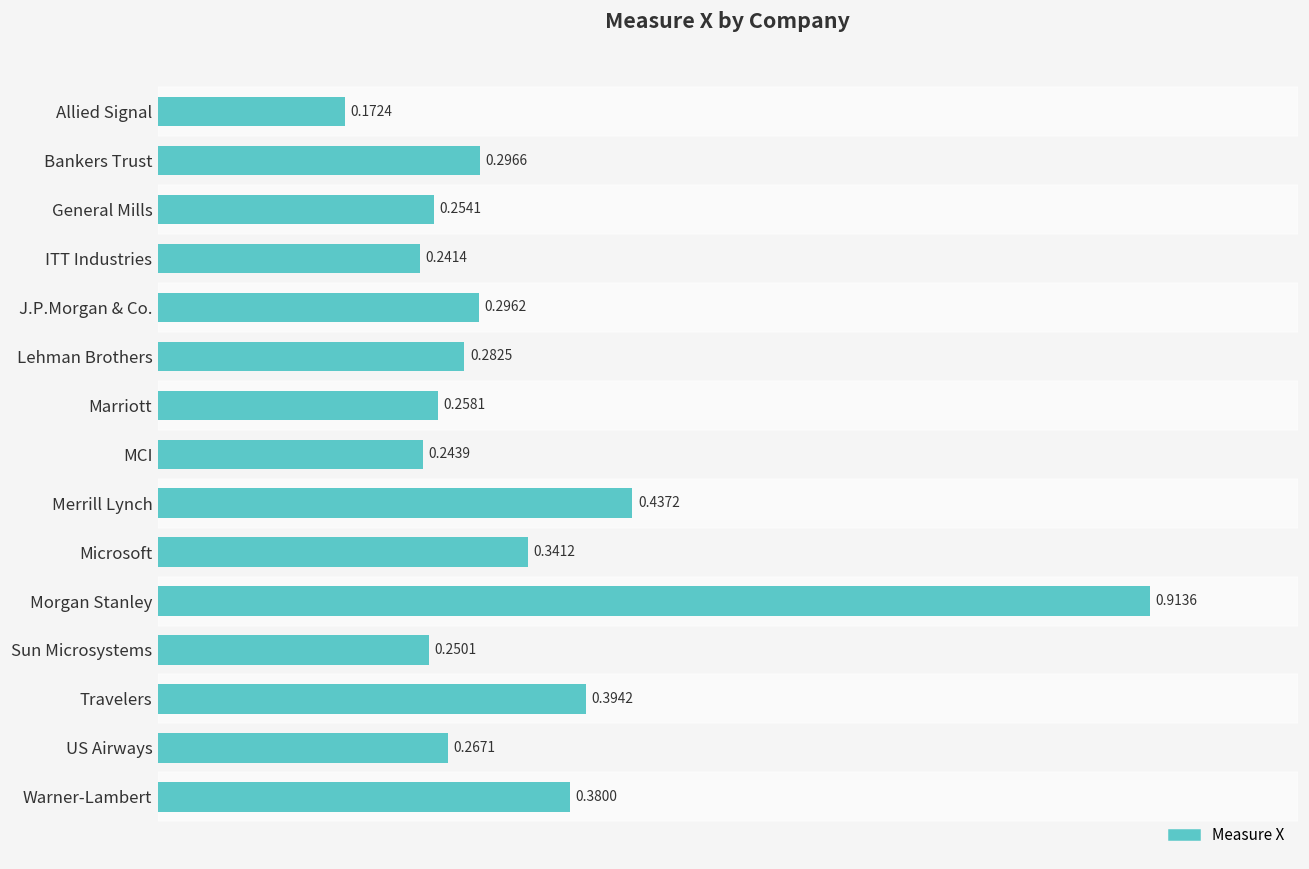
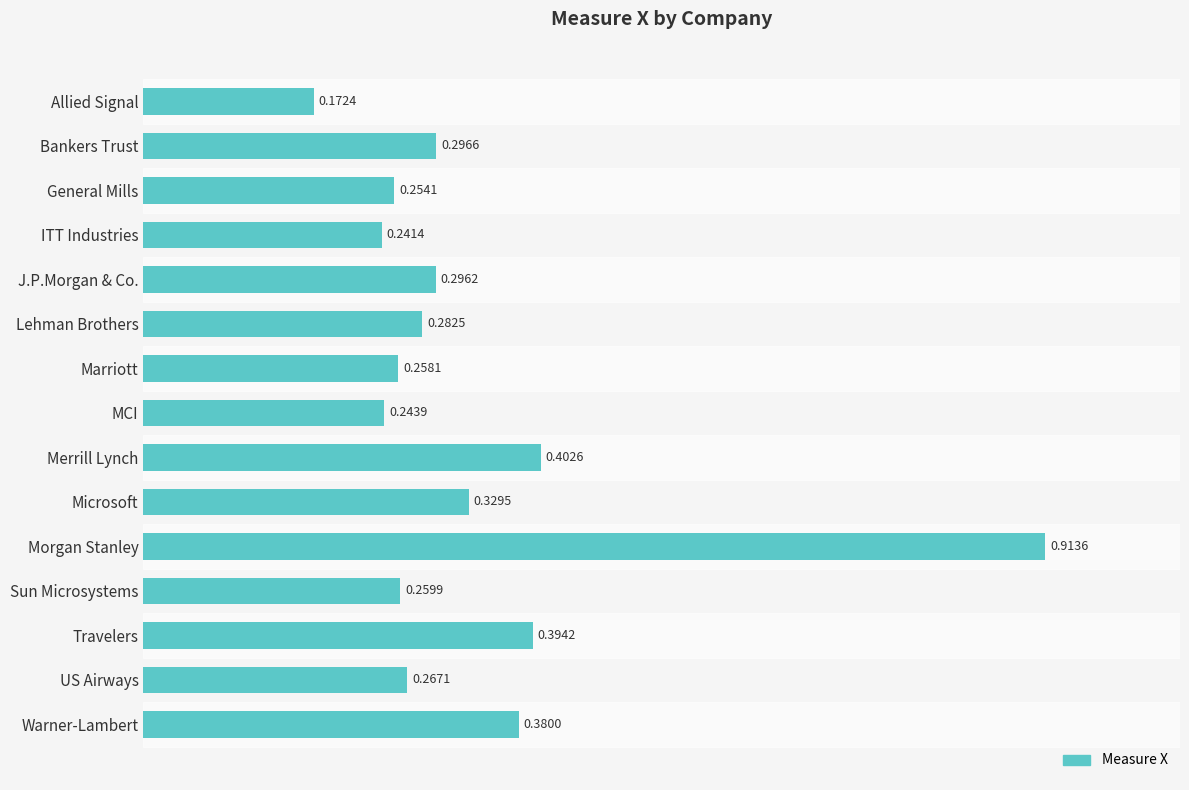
Merrill Lynch: 0.4372 -> 0.4026
Microsoft: 0.3412 -> 0.3295
Sun Microsystems: 0.2501 -> 0.2599
